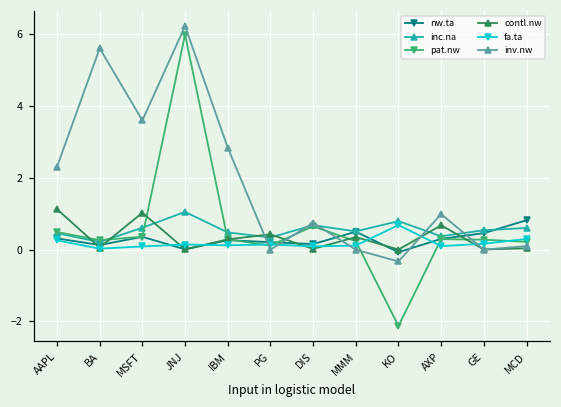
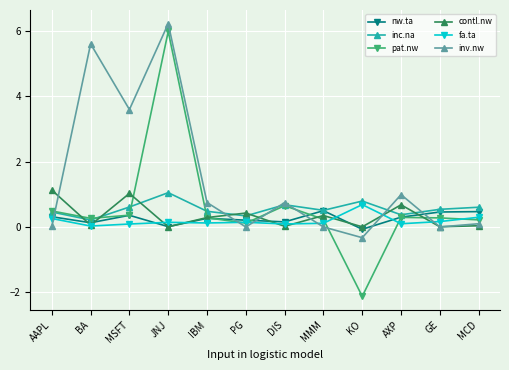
inv.nw, AAPL: 2.3 -> 0.0
inv.nw, IBM: 2.8 -> 0.7
nw.ta, MCD: 0.8 -> 0.5
